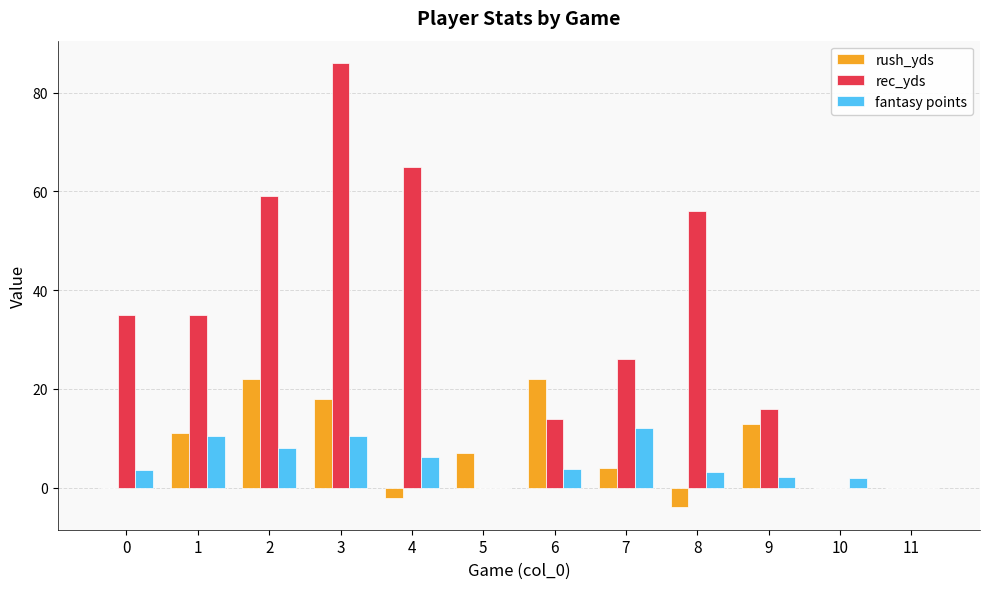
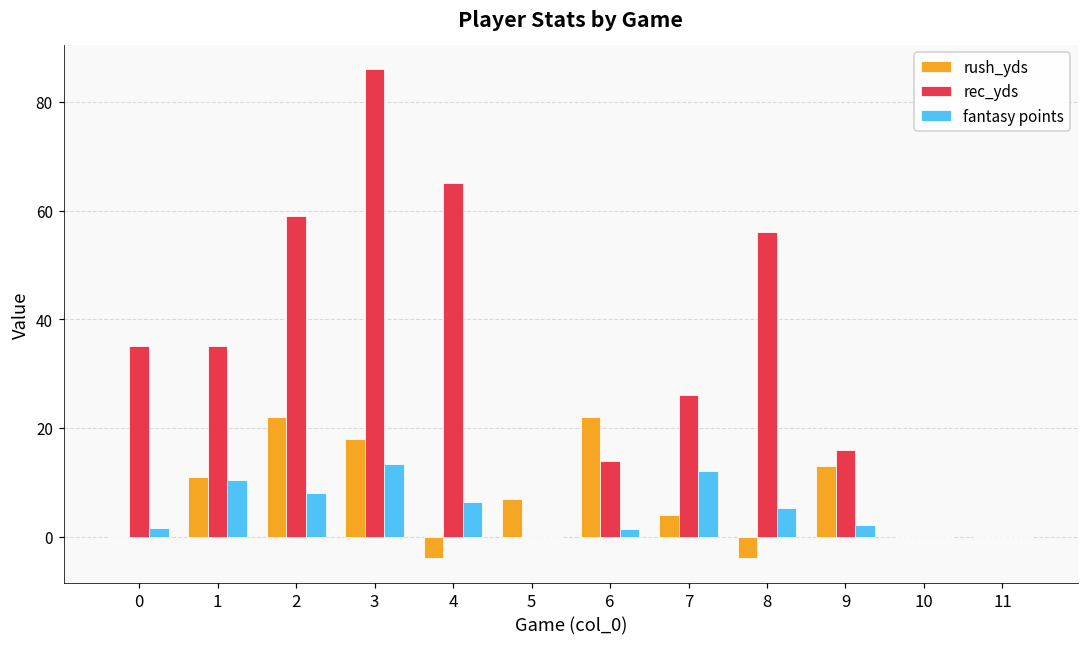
fantasy points, 0: 4 -> 2
fantasy points, 3: 10 -> 13
rush_yds, 4: -2 -> -4
fantasy points, 6: 4 -> 1
fantasy points, 8: 3 -> 5
fantasy points, 10: 2 -> 0
